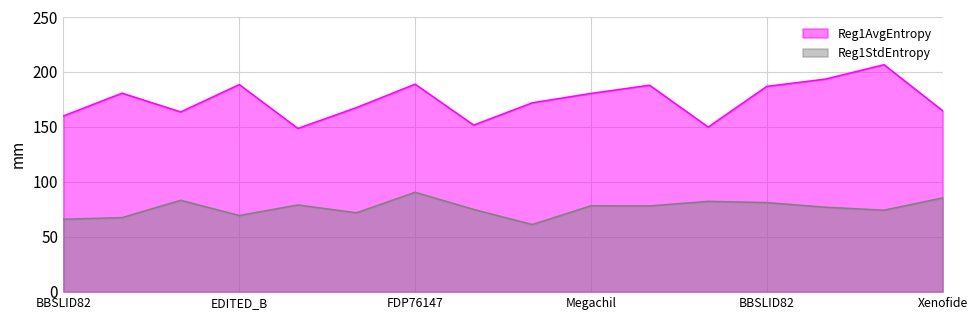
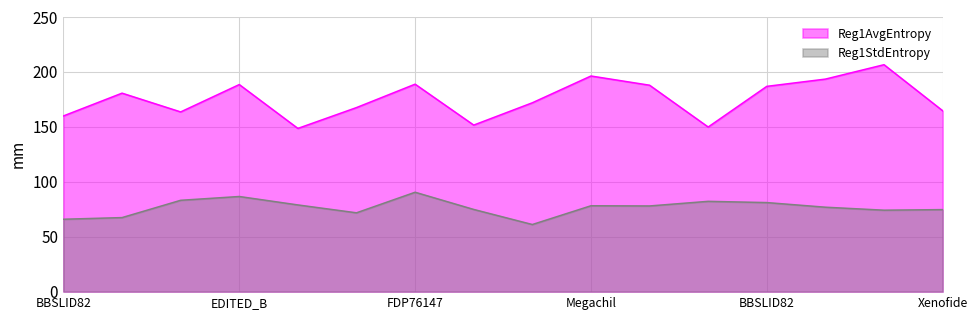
Reg1StdEntropy, EDITED_B: 70 -> 90
Reg1AvgEntropy, Megachil: 180 -> 200
Reg1StdEntropy, Xenofide: 90 -> 70
